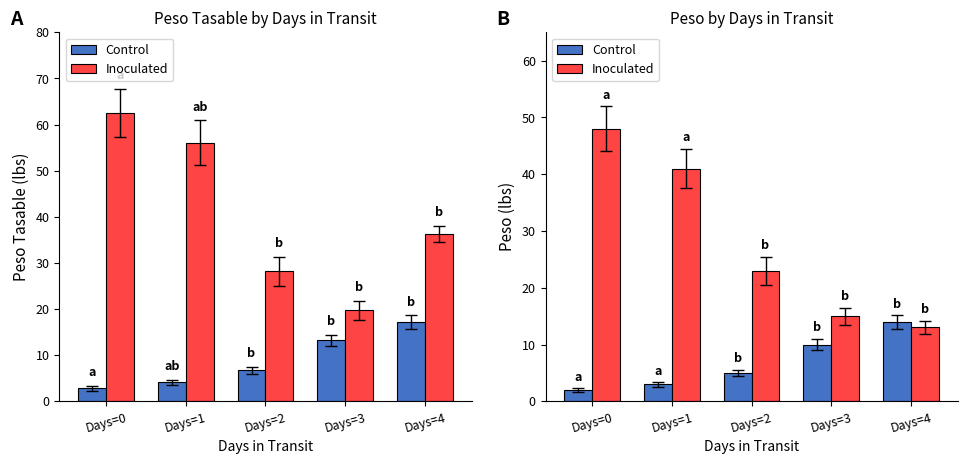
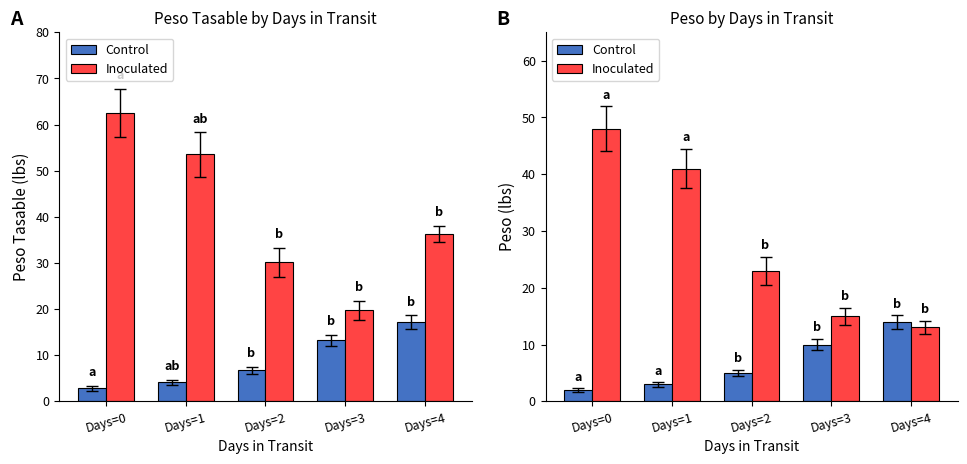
Peso Tasable by Days in Transit, Inoculated, Days=1: 56 -> 54
Peso Tasable by Days in Transit, Inoculated, Days=2: 28 -> 30
